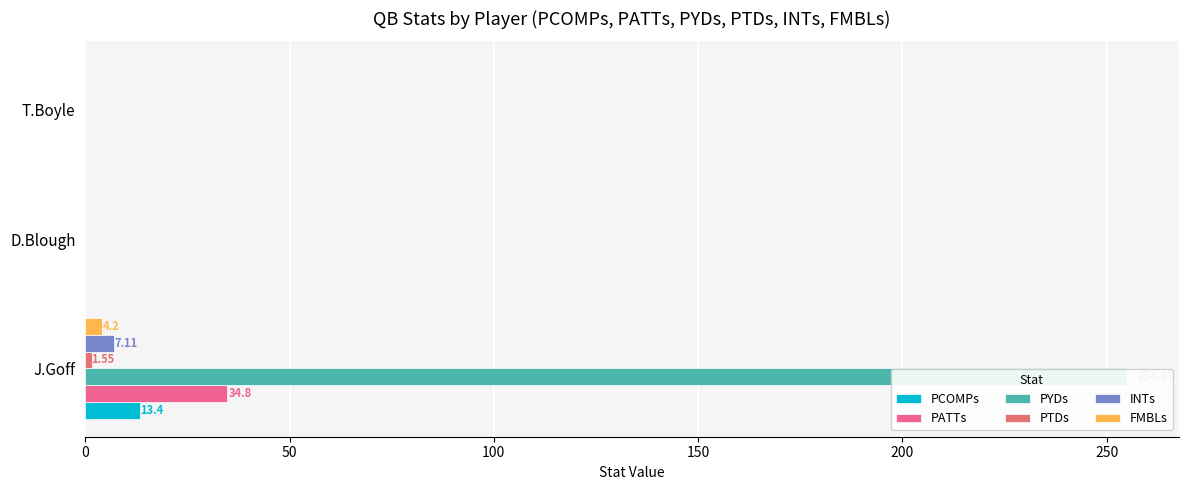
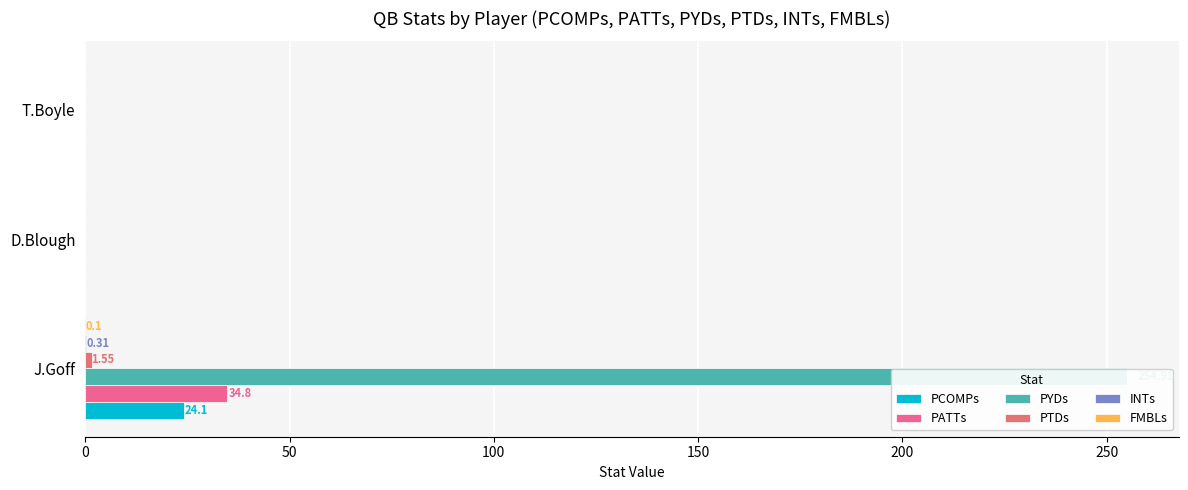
FMBLs, J.Goff: 4.2 -> 0.1
INTs, J.Goff: 7.11 -> 0.31
PCOMPs, J.Goff: 13.4 -> 24.1
